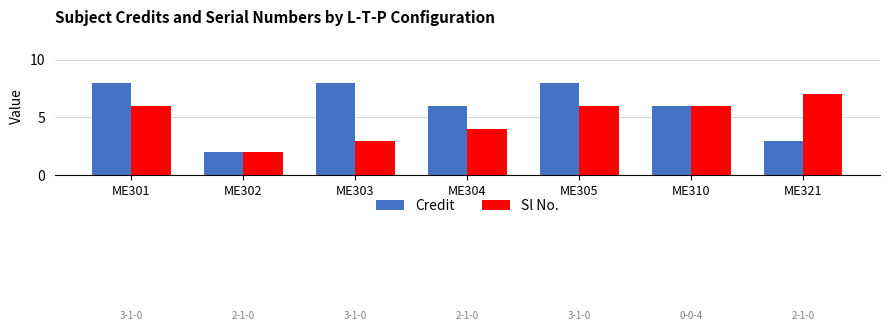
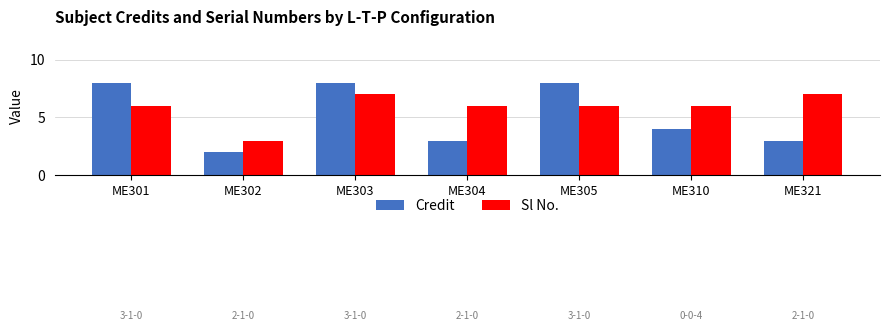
Sl No., ME302: 2 -> 3
Sl No., ME303: 3 -> 7
Credit, ME304: 6 -> 3
Sl No., ME304: 4 -> 6
Credit, ME310: 6 -> 4
